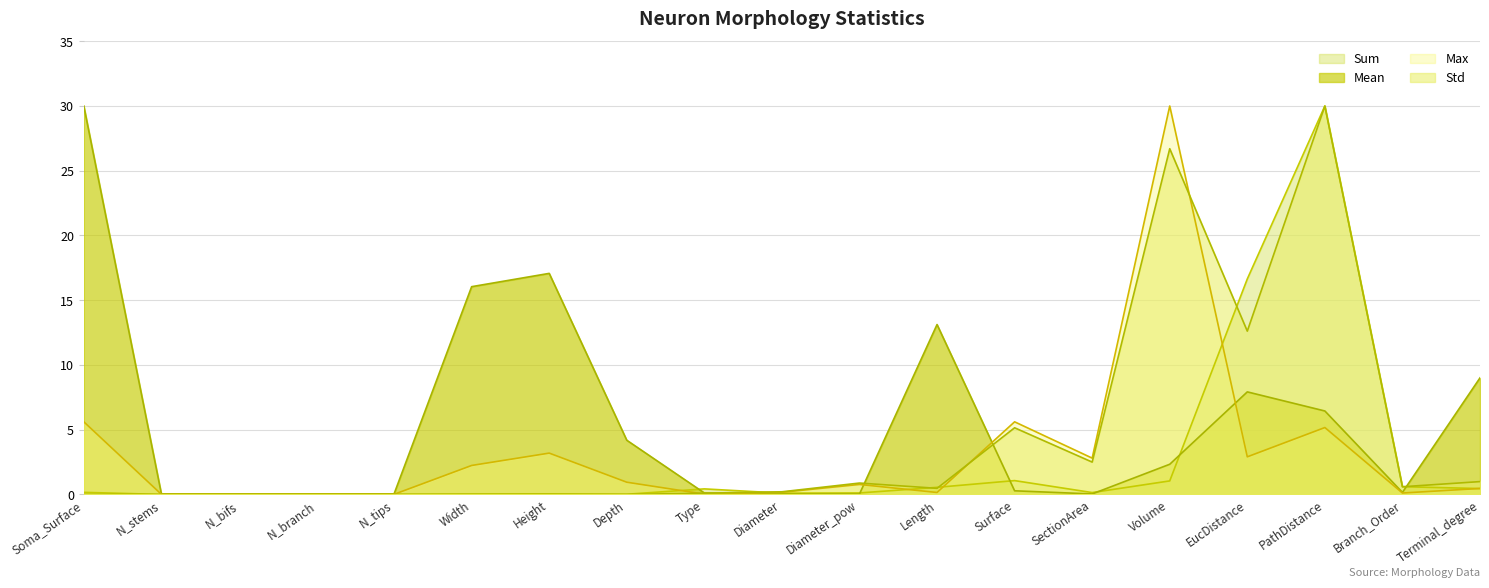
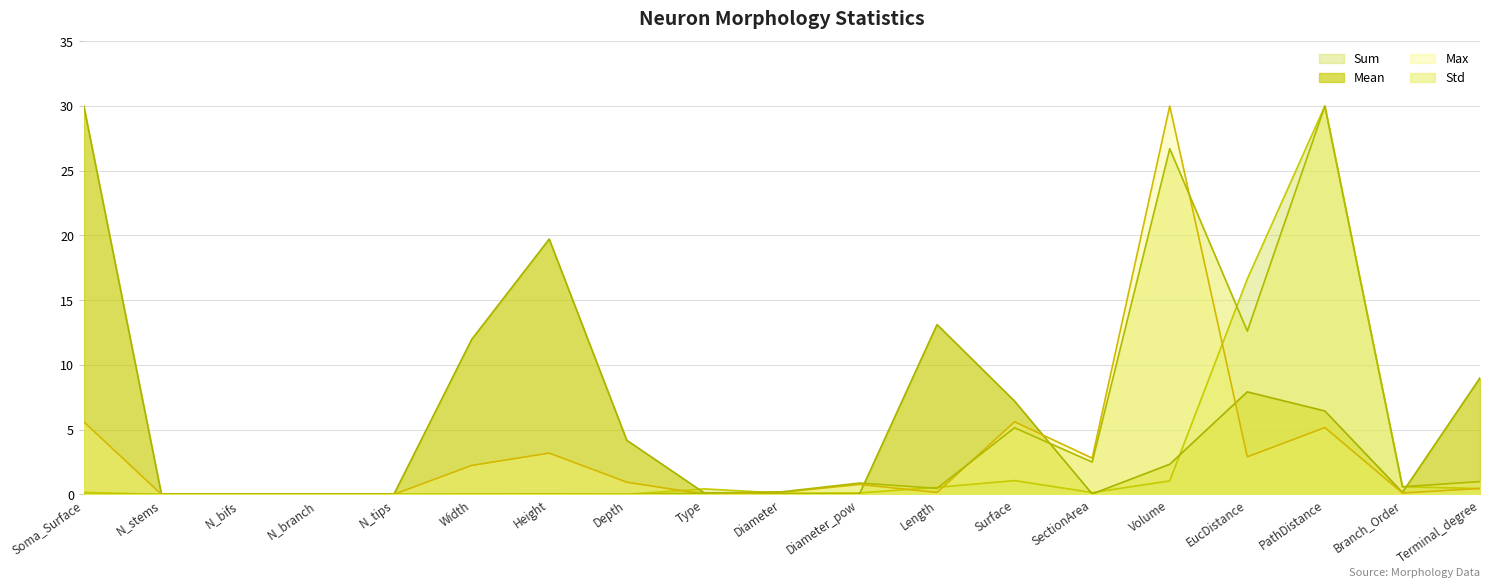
Mean, Width: 16.0 -> 12.0
Mean, Height: 17.1 -> 19.7
Mean, Surface: 0.3 -> 7.2
